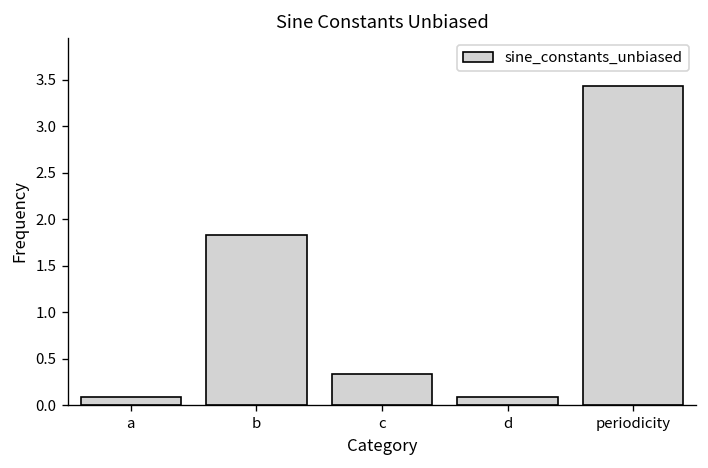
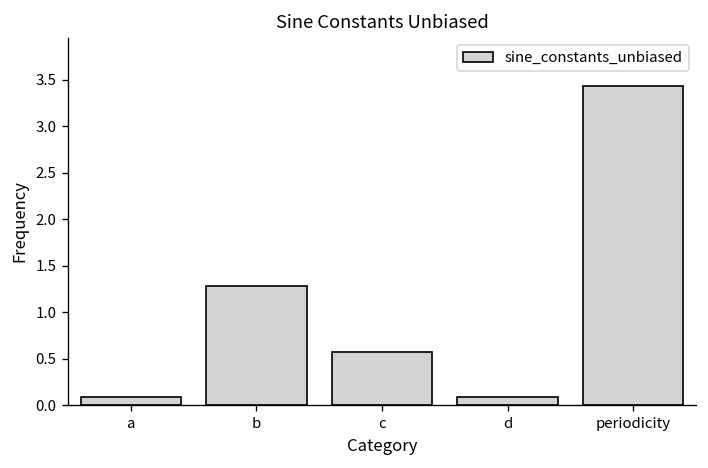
b: 1.8 -> 1.3
c: 0.3 -> 0.6
